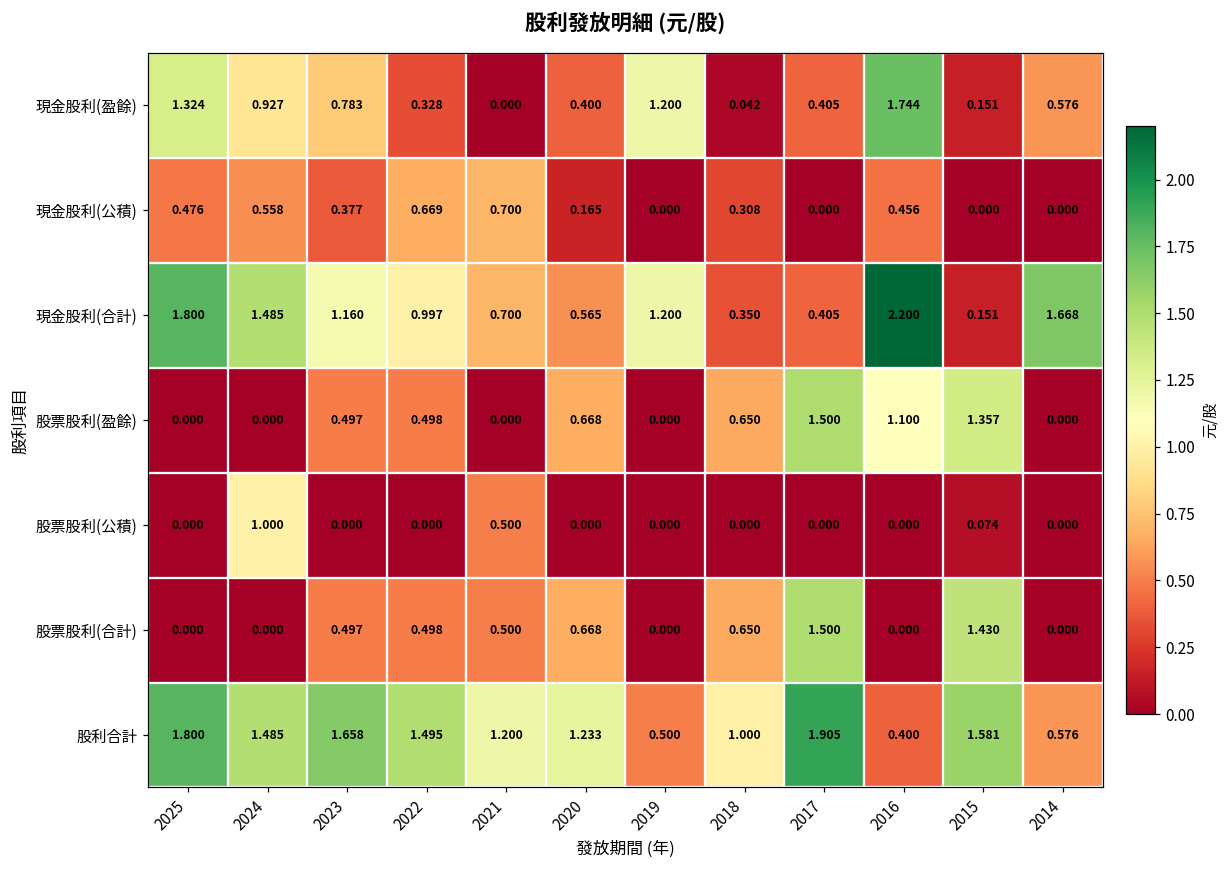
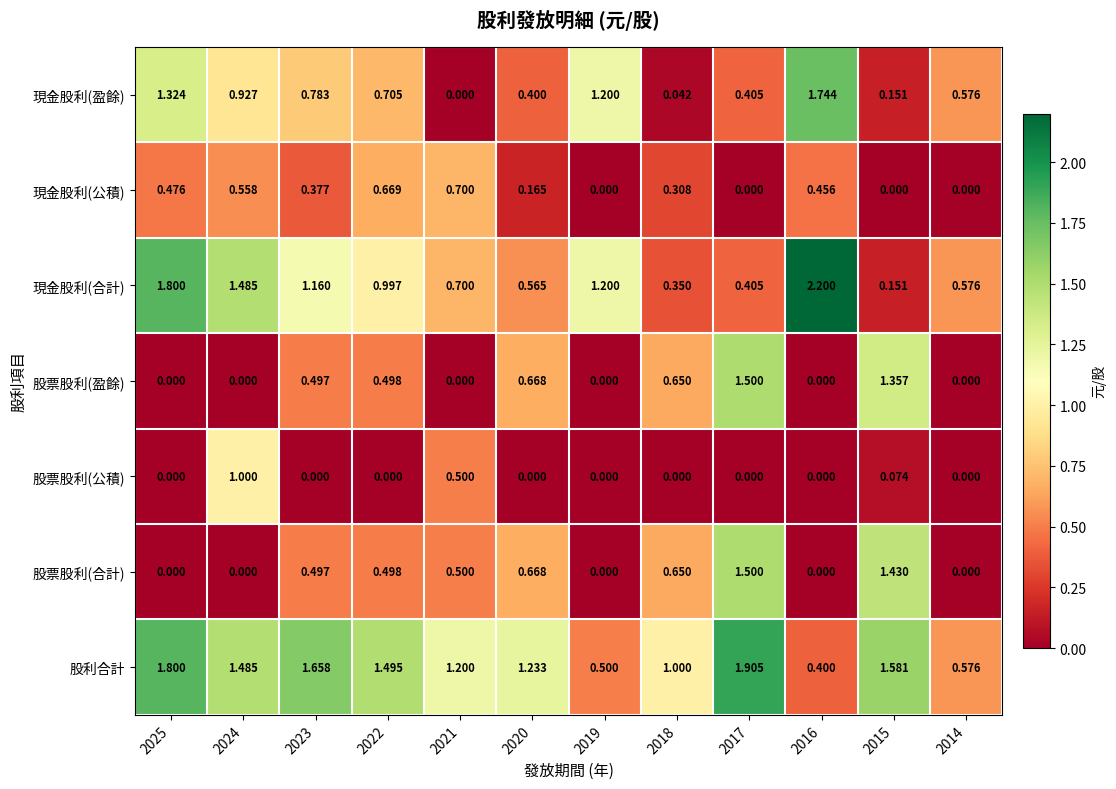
現金股利(盈餘), 2022: 0.328 -> 0.705
現金股利(合計), 2014: 1.668 -> 0.576
股票股利(盈餘), 2016: 1.100 -> 0.000
